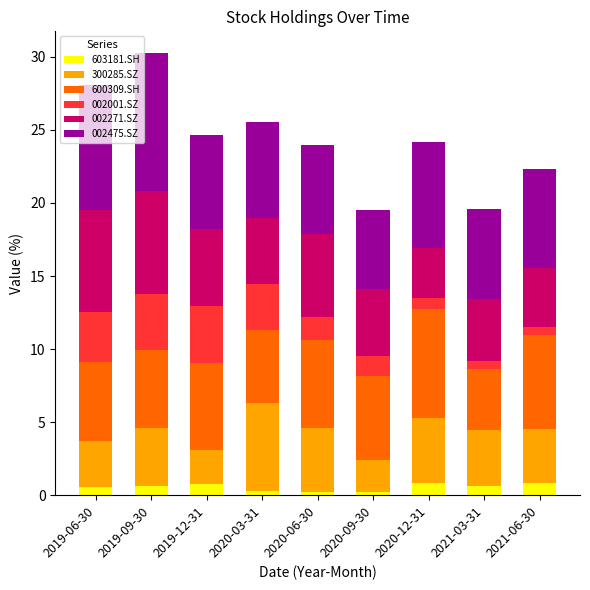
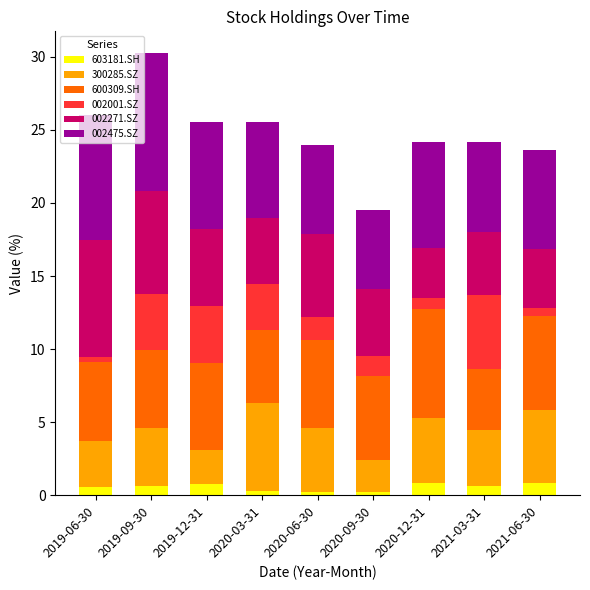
002001.SZ, 2019-06-30: 3.4 -> 0.4
002271.SZ, 2019-06-30: 7.0 -> 8.0
002475.SZ, 2019-12-31: 6.4 -> 7.4
002001.SZ, 2021-03-31: 0.5 -> 5.1
300285.SZ, 2021-06-30: 3.7 -> 5.0
